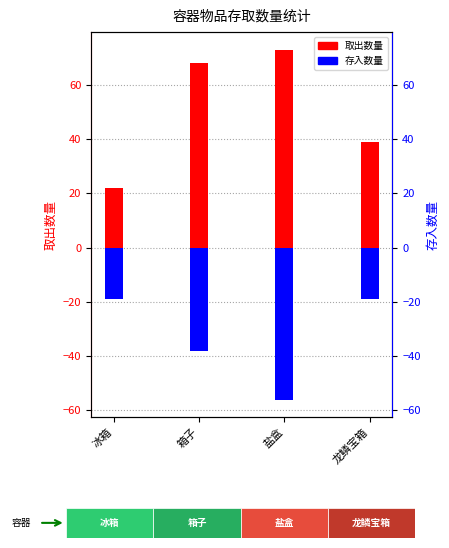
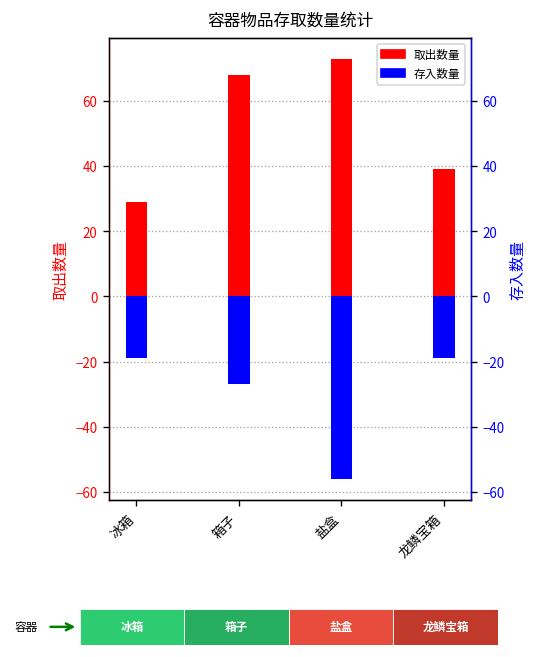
取出数量, 冰箱: 22 -> 29
存入数量, 箱子: -38 -> -27
